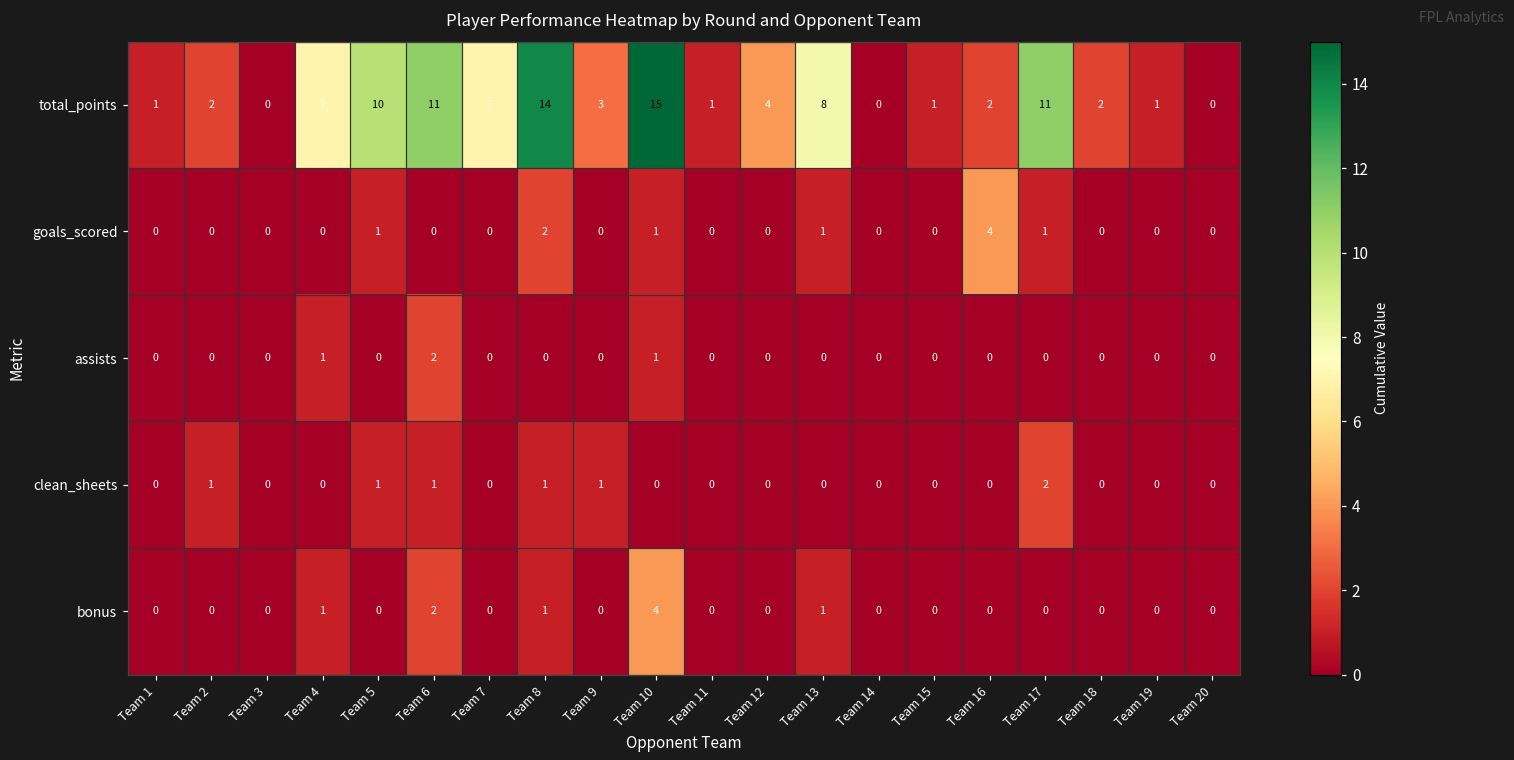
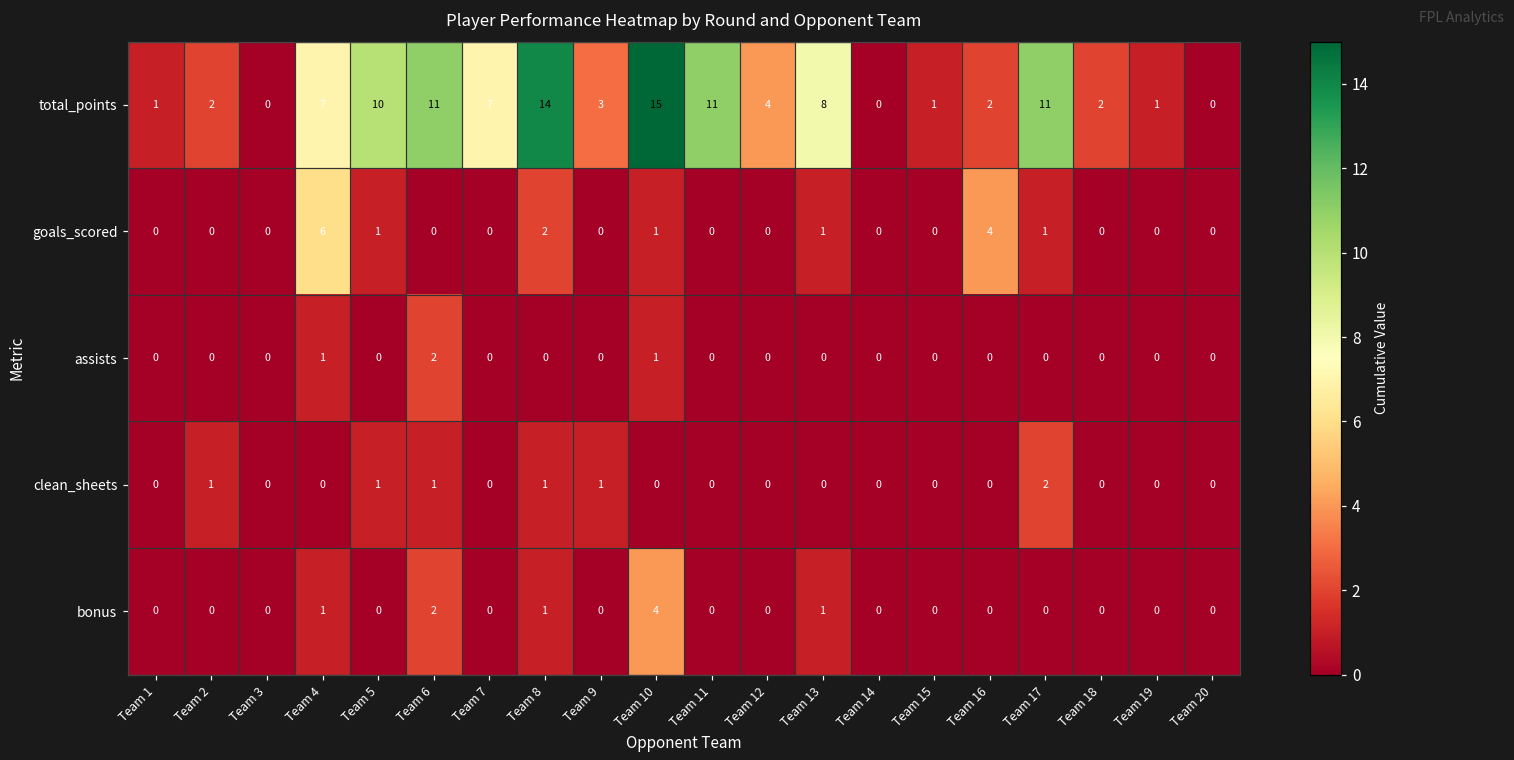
total_points, Team 11: 1 -> 11
goals_scored, Team 4: 0 -> 6
